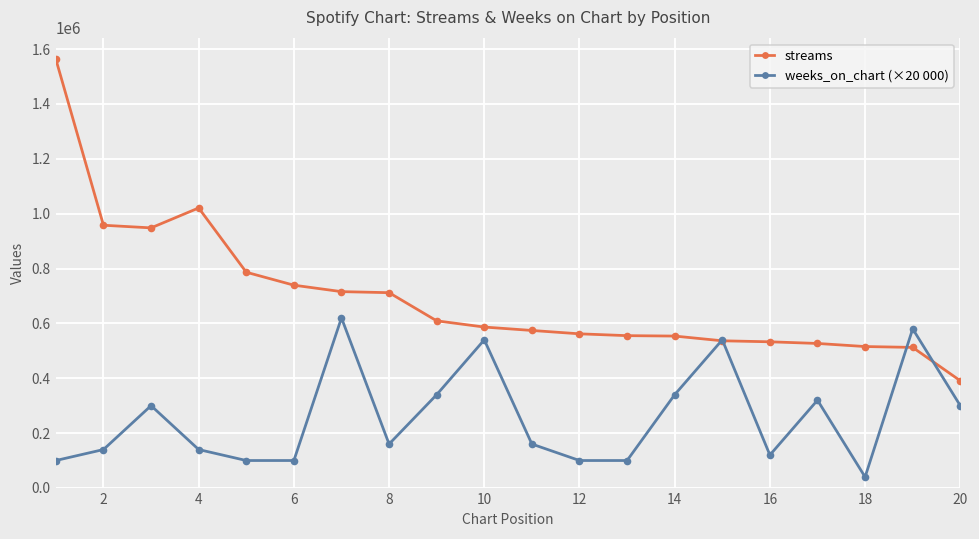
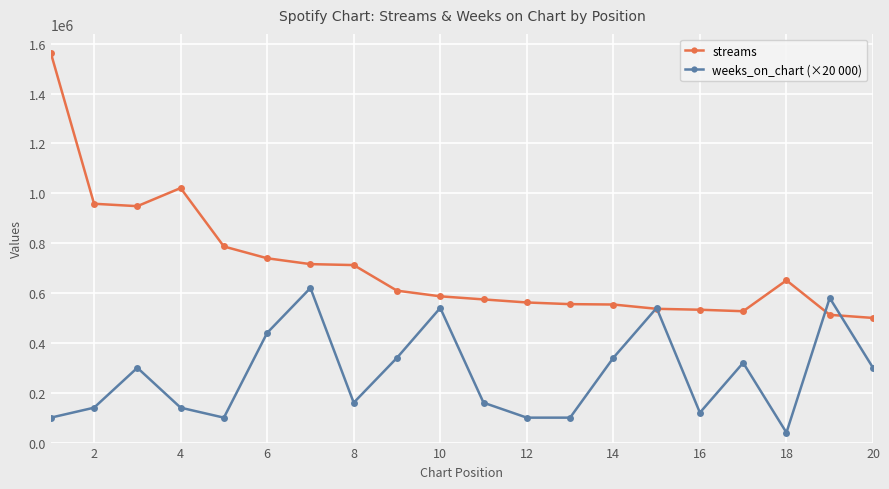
weeks_on_chart (×20 000), 6: 100000 -> 440000
streams, 18: 520000 -> 650000
streams, 20: 390000 -> 500000
